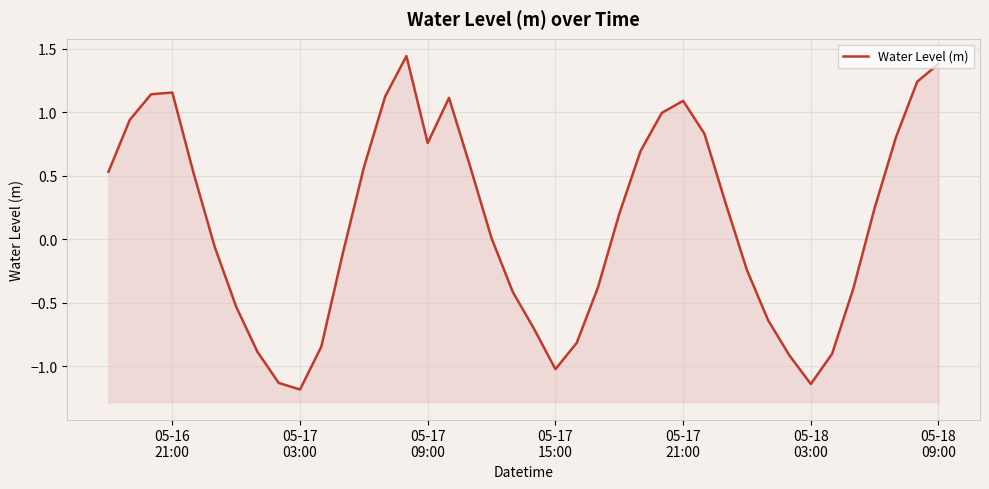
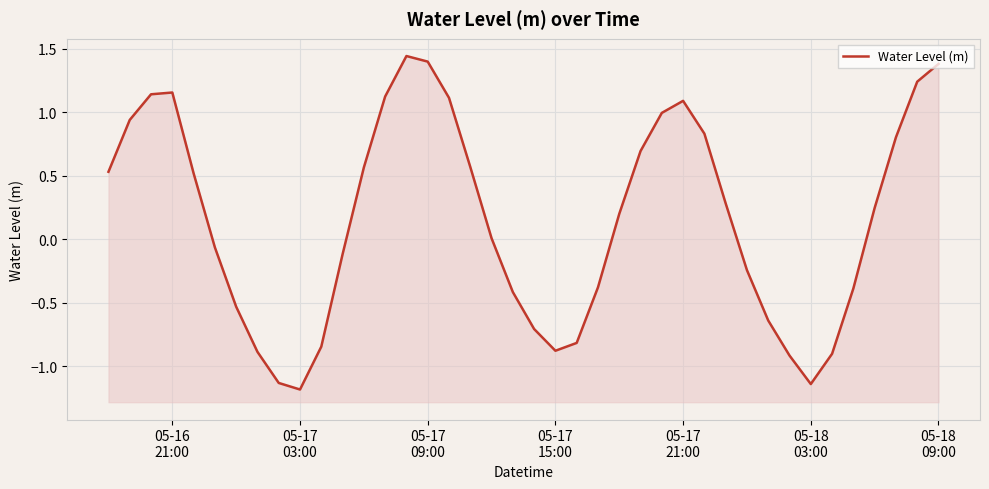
05-17 09:00: 0.76 -> 1.40
05-17 15:00: -1.02 -> -0.88
